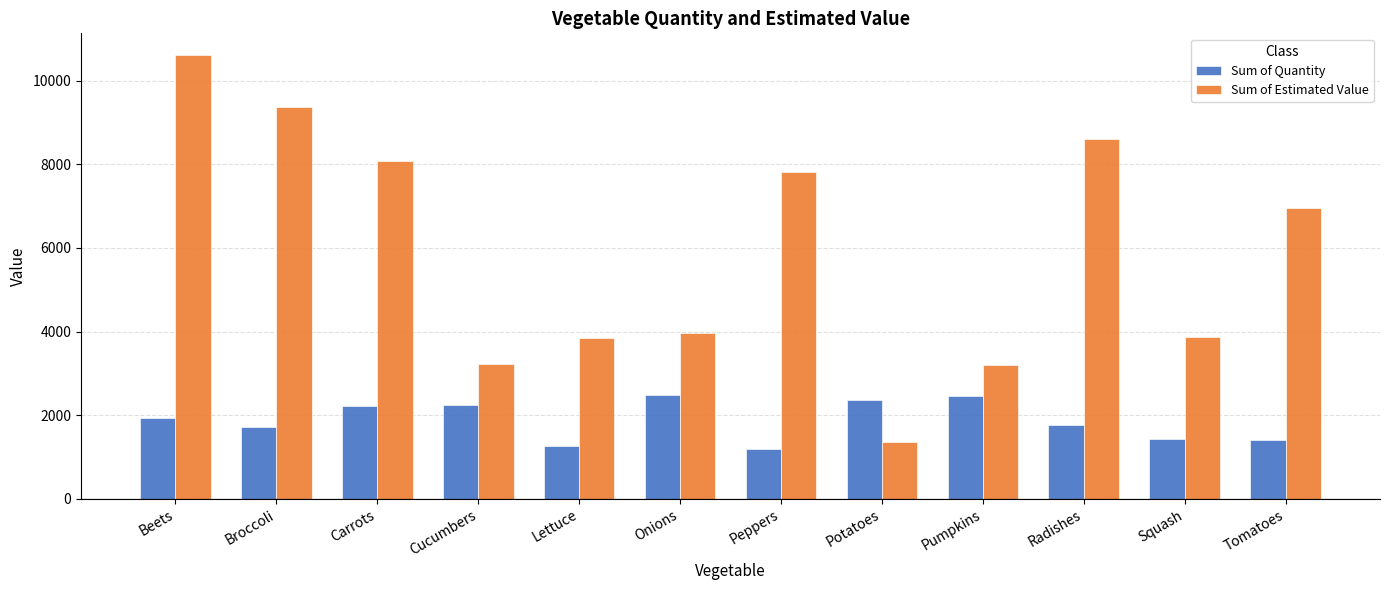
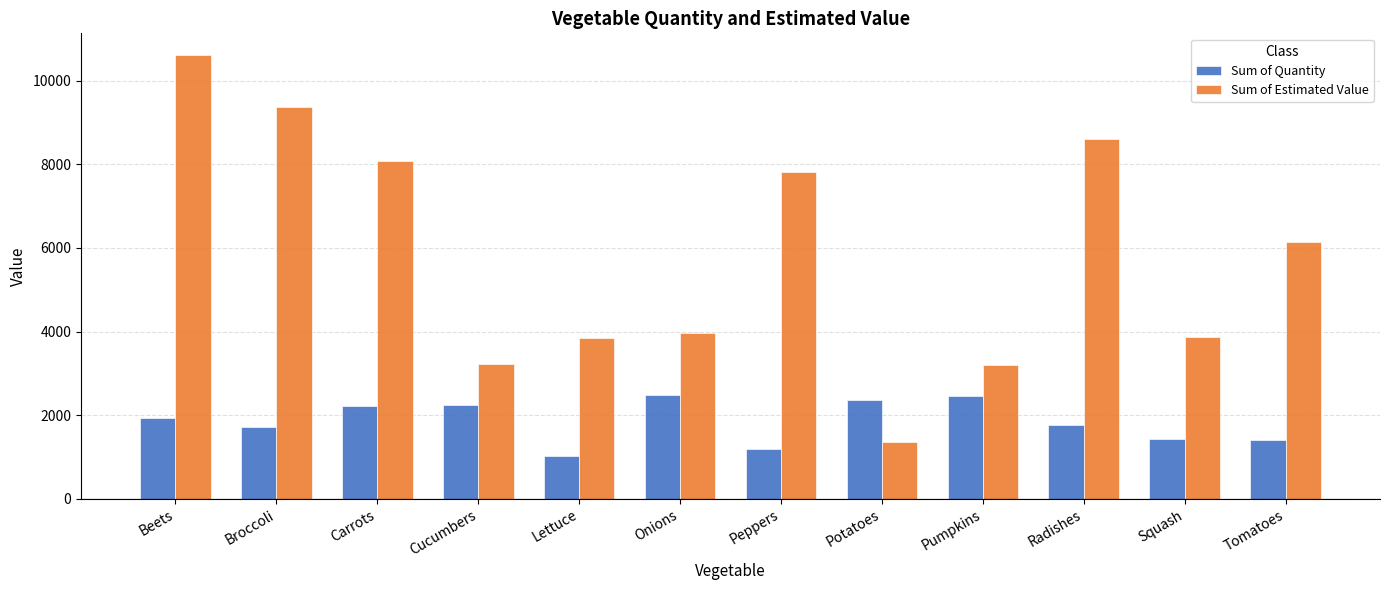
Sum of Quantity, Lettuce: 1300 -> 1000
Sum of Estimated Value, Tomatoes: 7000 -> 6200
